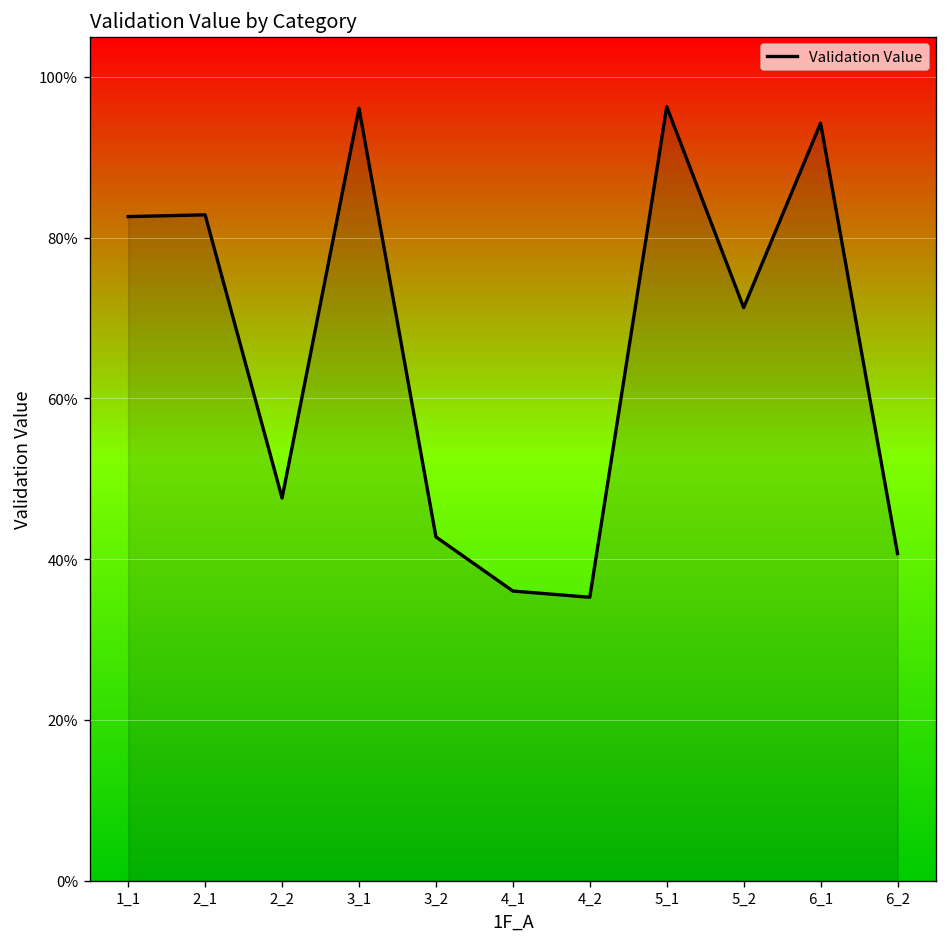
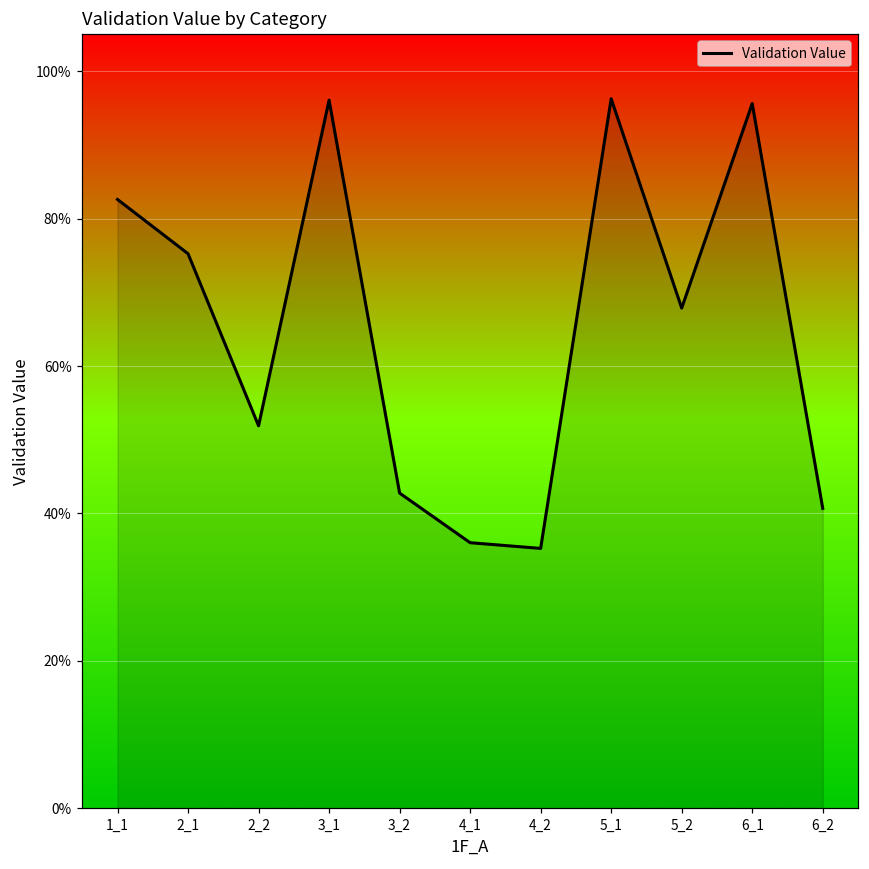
2_1: 83% -> 75%
2_2: 48% -> 52%
5_2: 71% -> 68%
6_1: 94% -> 96%
